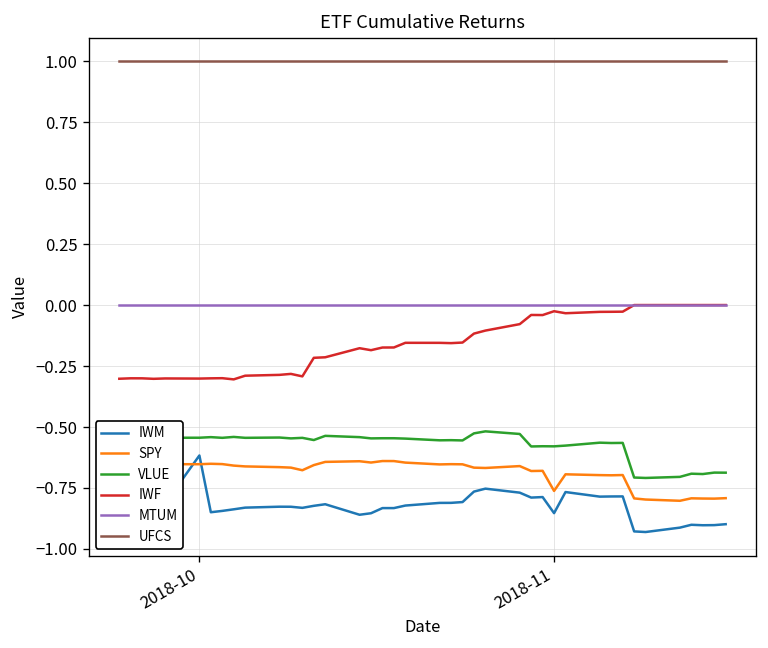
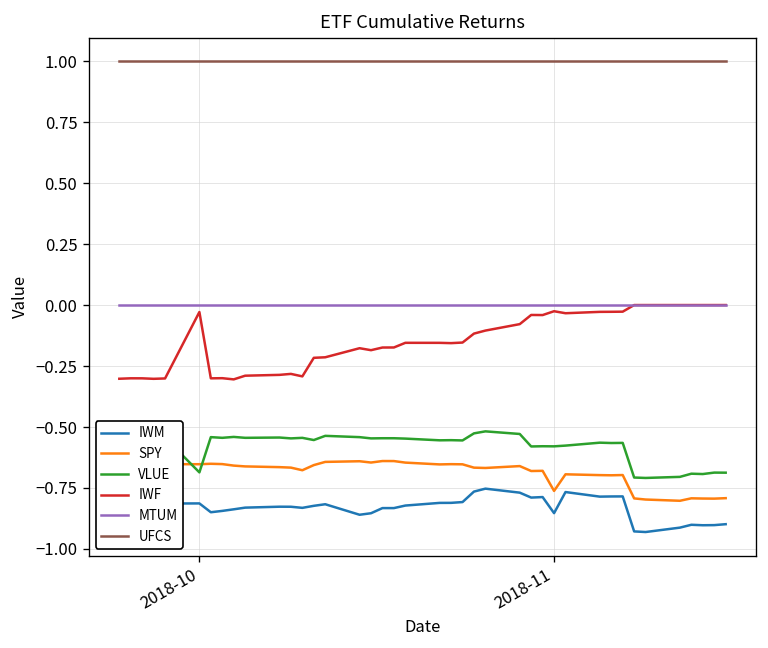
IWM, 2018-10: -0.62 -> -0.81
VLUE, 2018-10: -0.54 -> -0.69
IWF, 2018-10: -0.30 -> -0.03
